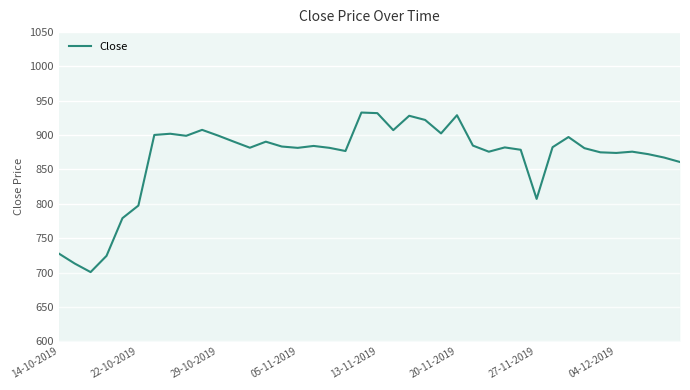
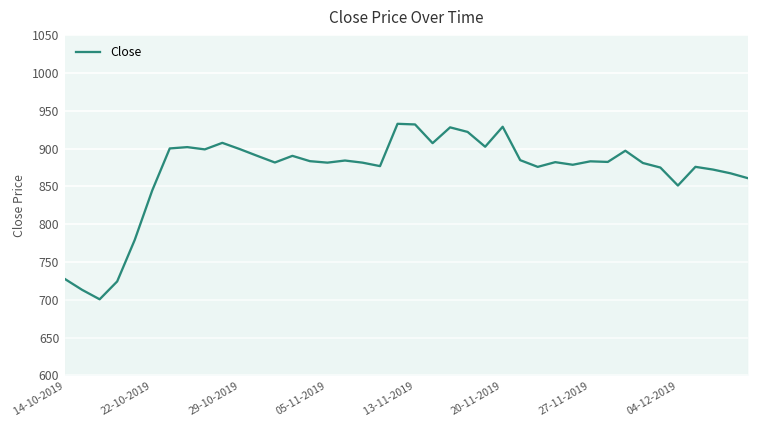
22-10-2019: 800 -> 840
27-11-2019: 810 -> 880
04-12-2019: 870 -> 850
